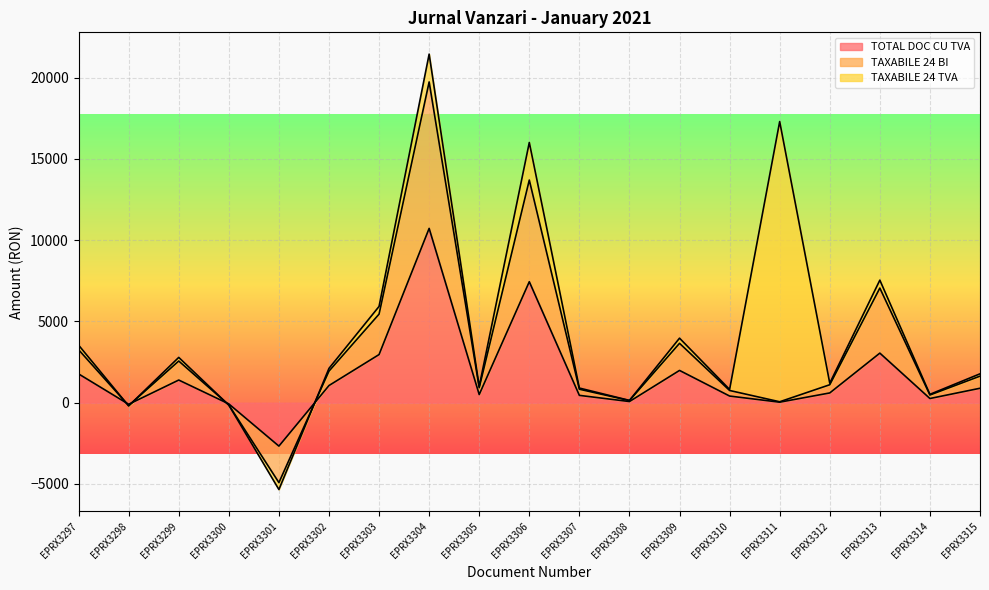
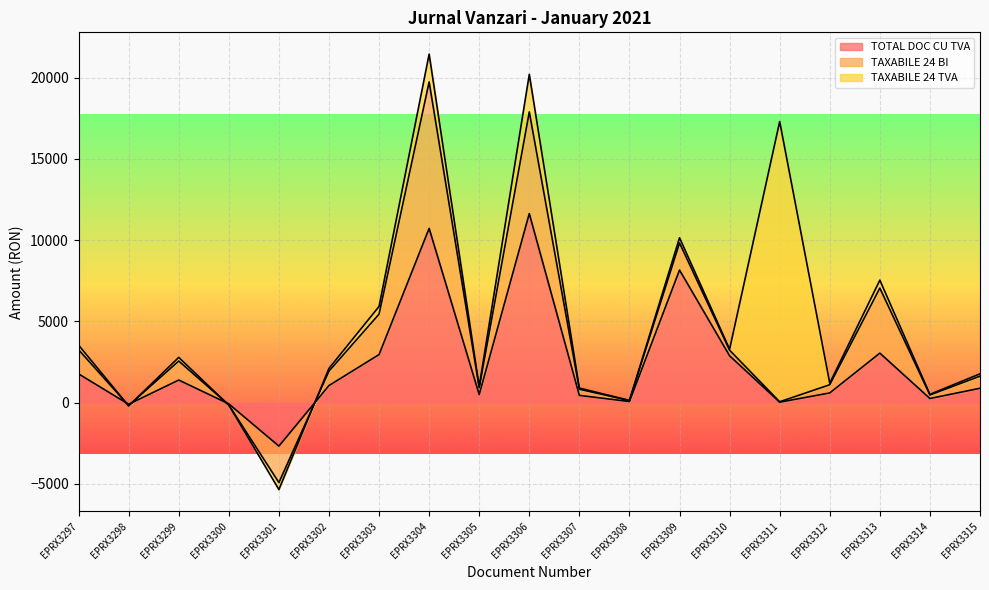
TOTAL DOC CU TVA, EPRX3306: 7400 -> 11600
TOTAL DOC CU TVA, EPRX3309: 2000 -> 8200
TOTAL DOC CU TVA, EPRX3310: 400 -> 2900
